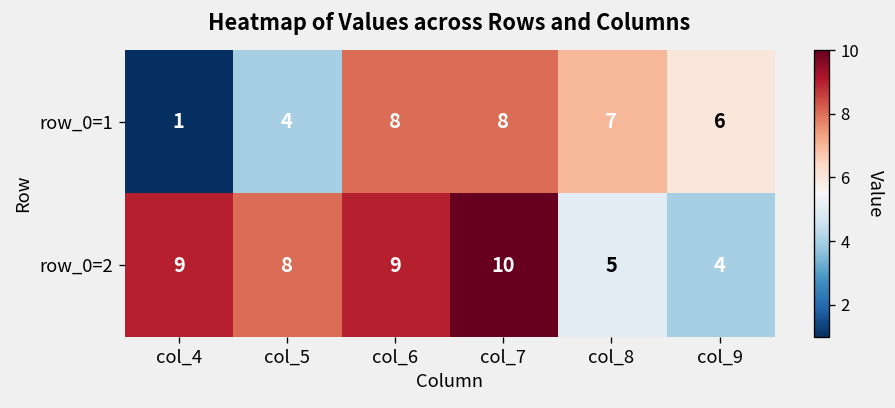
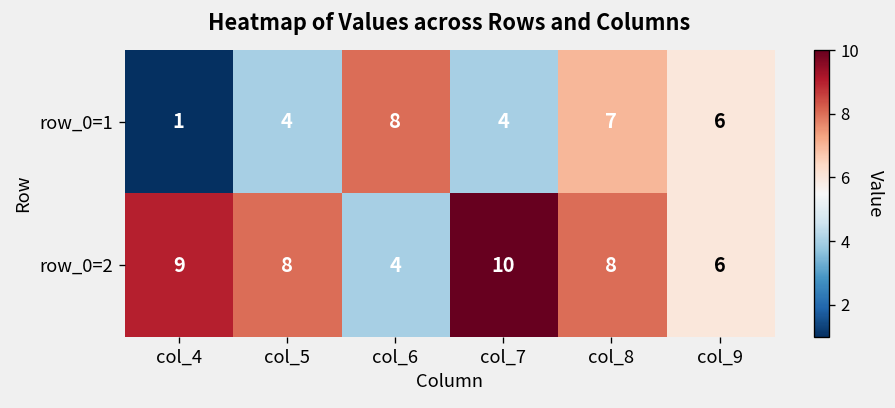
row_0=1, col_7: 8 -> 4
row_0=2, col_6: 9 -> 4
row_0=2, col_8: 5 -> 8
row_0=2, col_9: 4 -> 6
